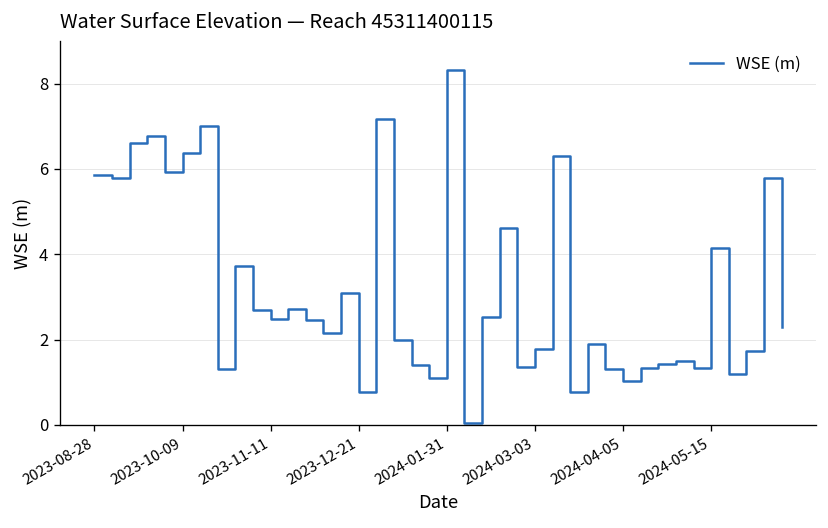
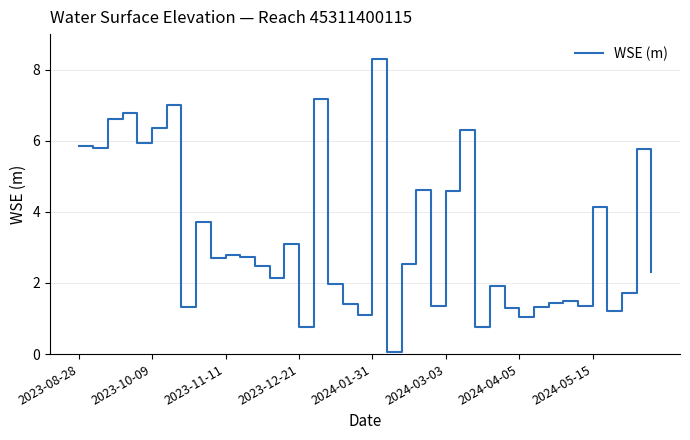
2023-11-11: 2.5 -> 2.8
2024-03-03: 1.8 -> 4.6
